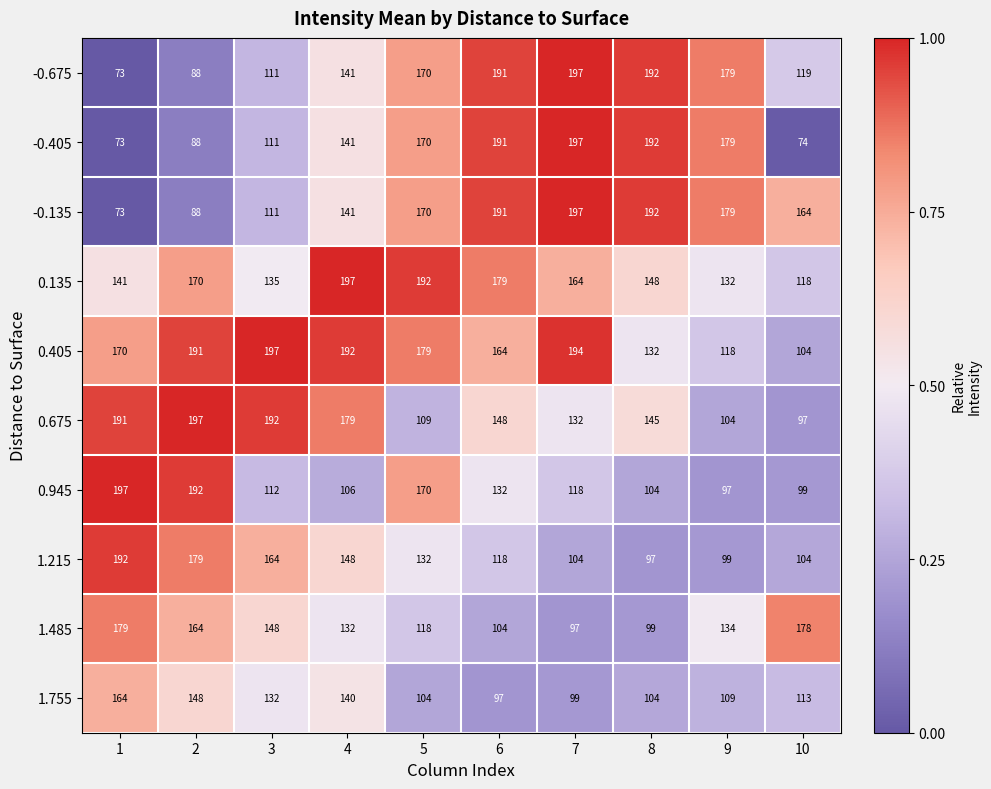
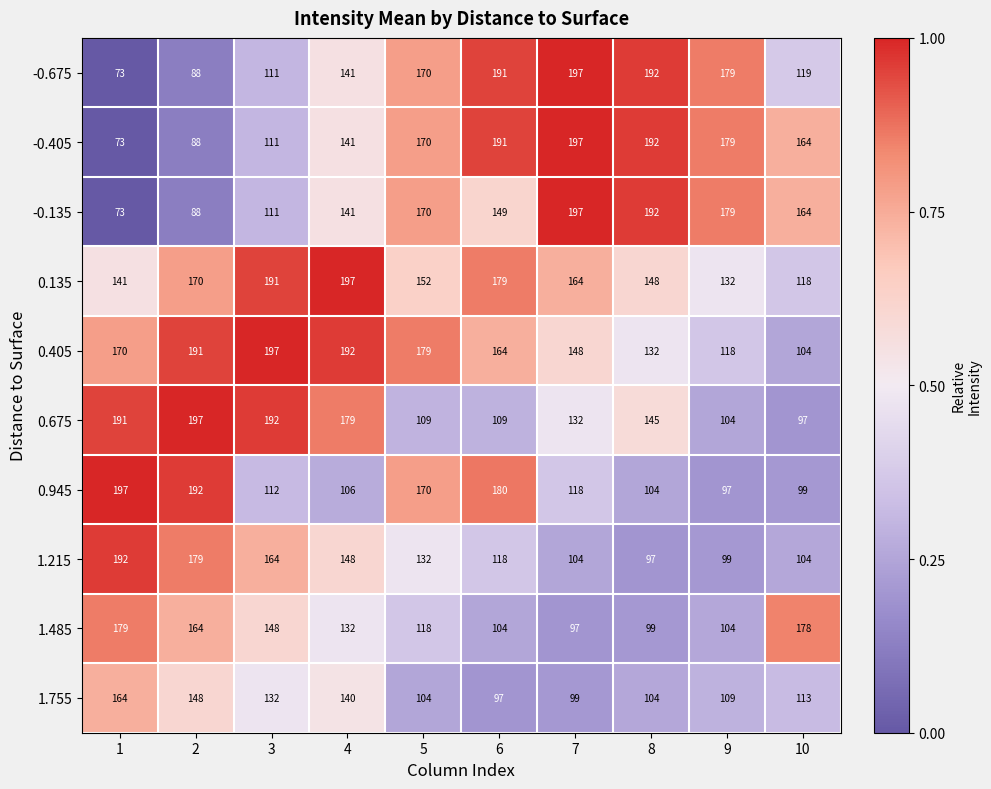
-0.405, 10: 74 -> 164
-0.135, 6: 191 -> 149
0.135, 3: 135 -> 191
0.135, 5: 192 -> 152
0.405, 7: 194 -> 148
0.675, 6: 148 -> 109
0.945, 6: 132 -> 180
1.485, 9: 134 -> 104
